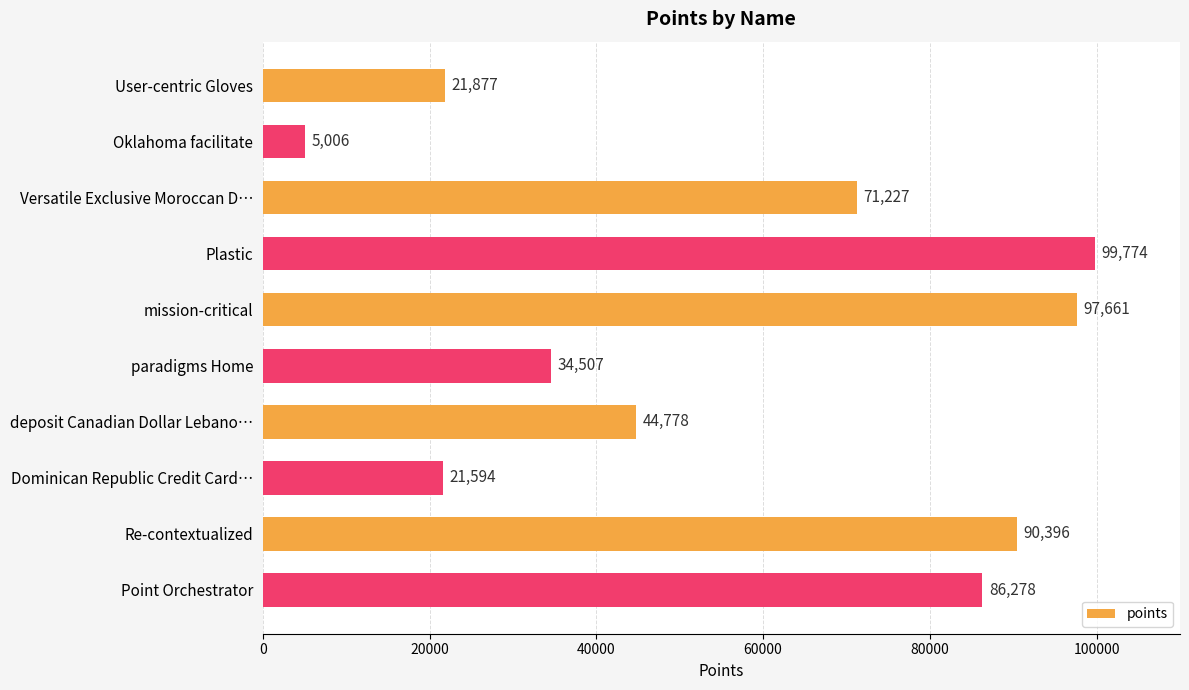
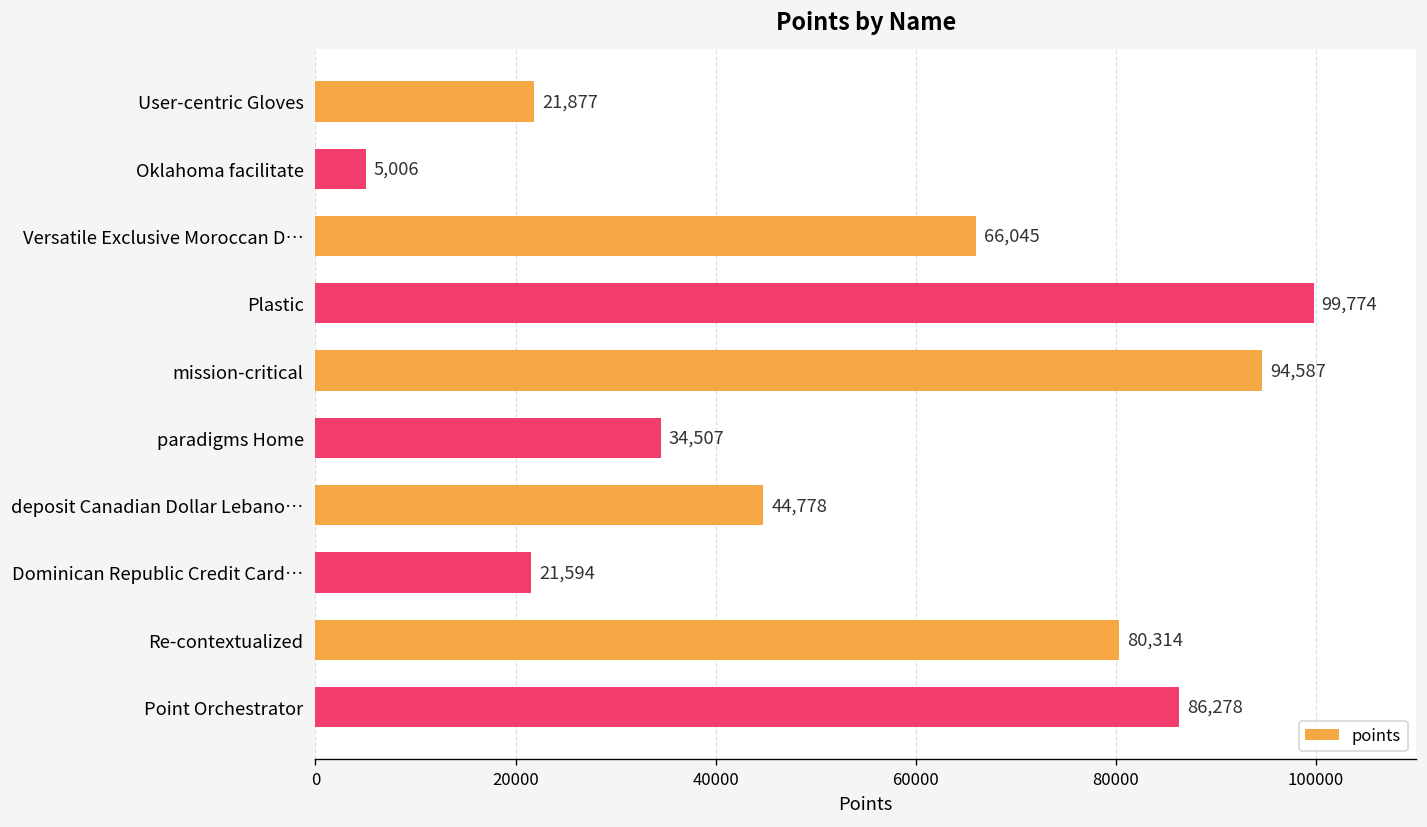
Versatile Exclusive Moroccan D…: 71,227 -> 66,045
mission-critical: 97,661 -> 94,587
Re-contextualized: 90,396 -> 80,314
